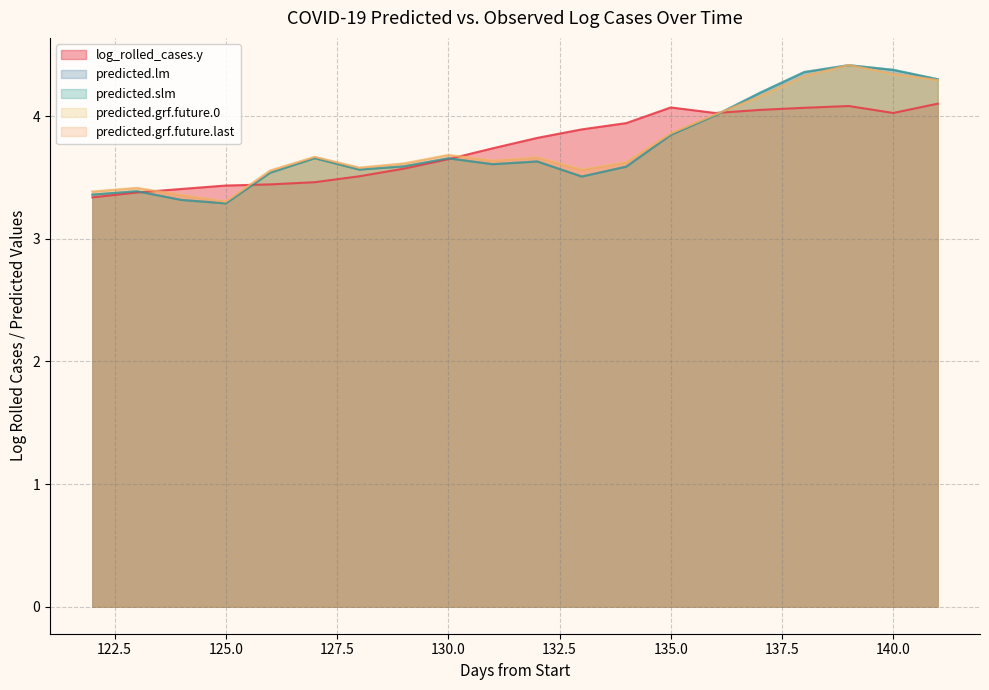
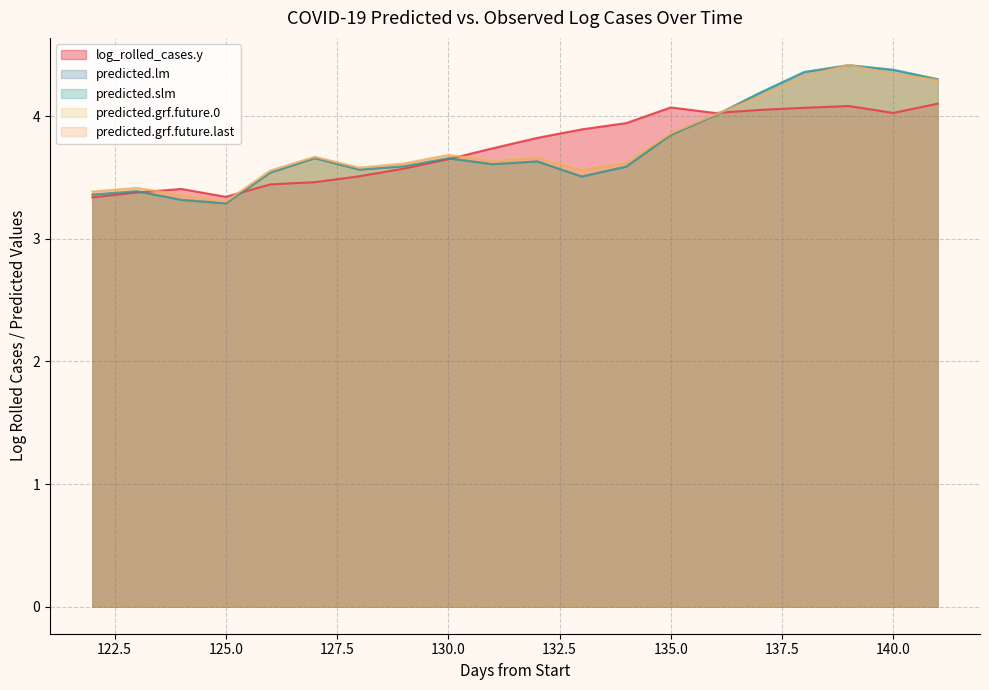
log_rolled_cases.y, 125.0: 3.43 -> 3.34
